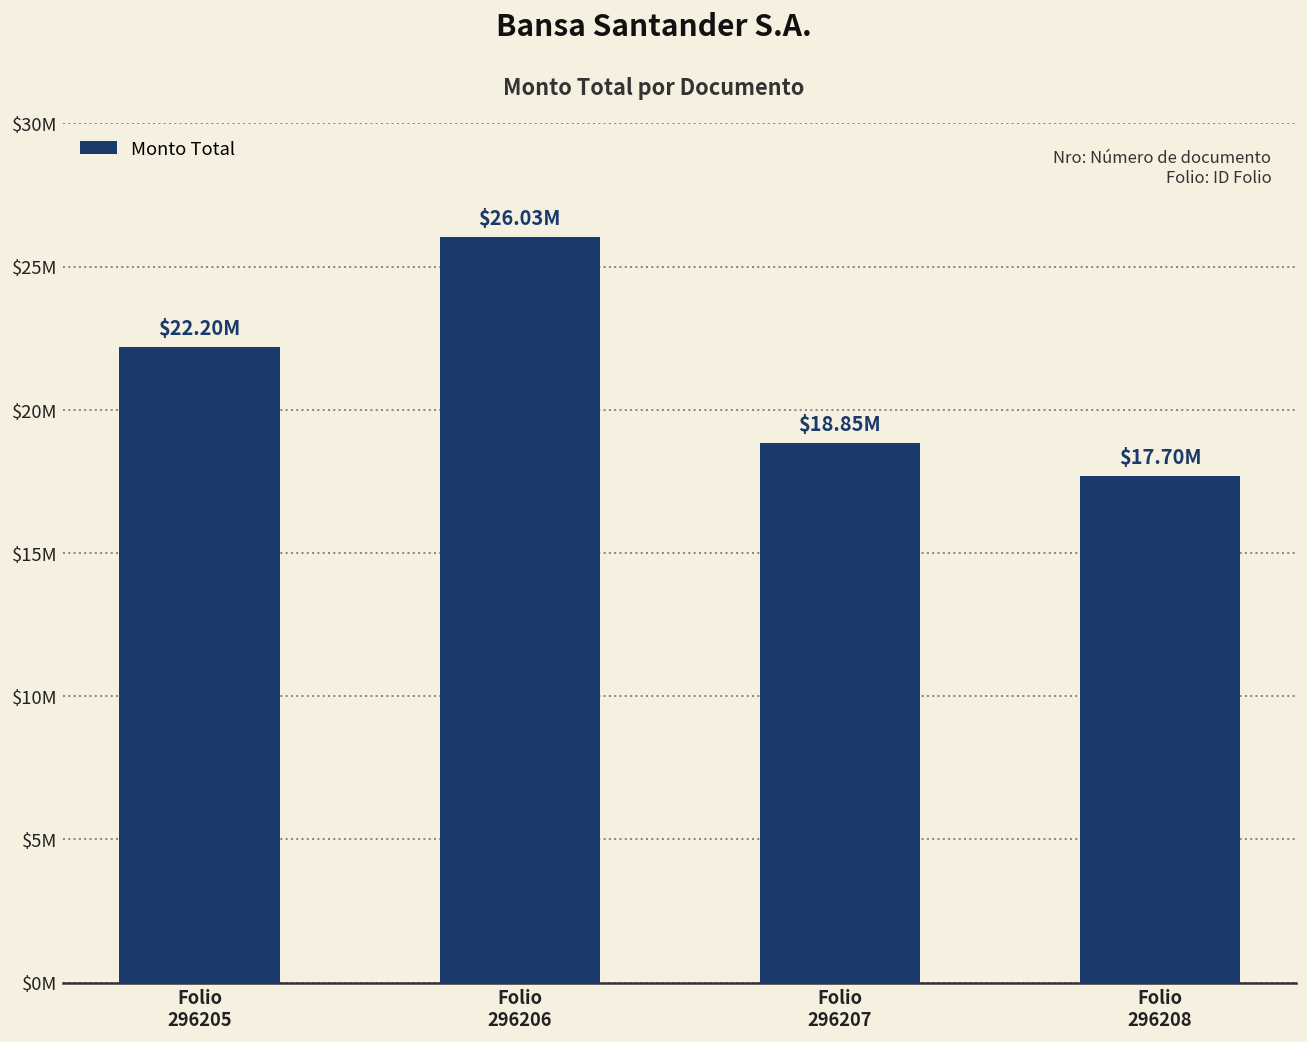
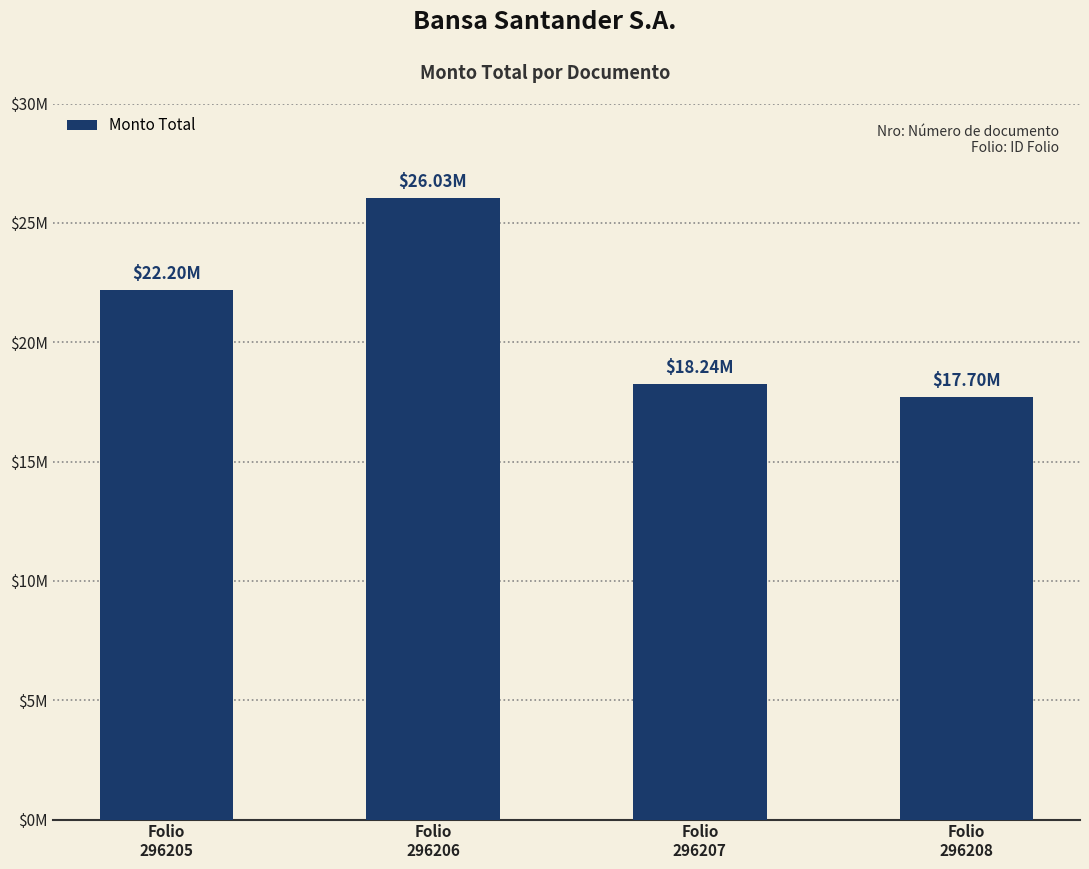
Folio 296207: $18.85M -> $18.24M
